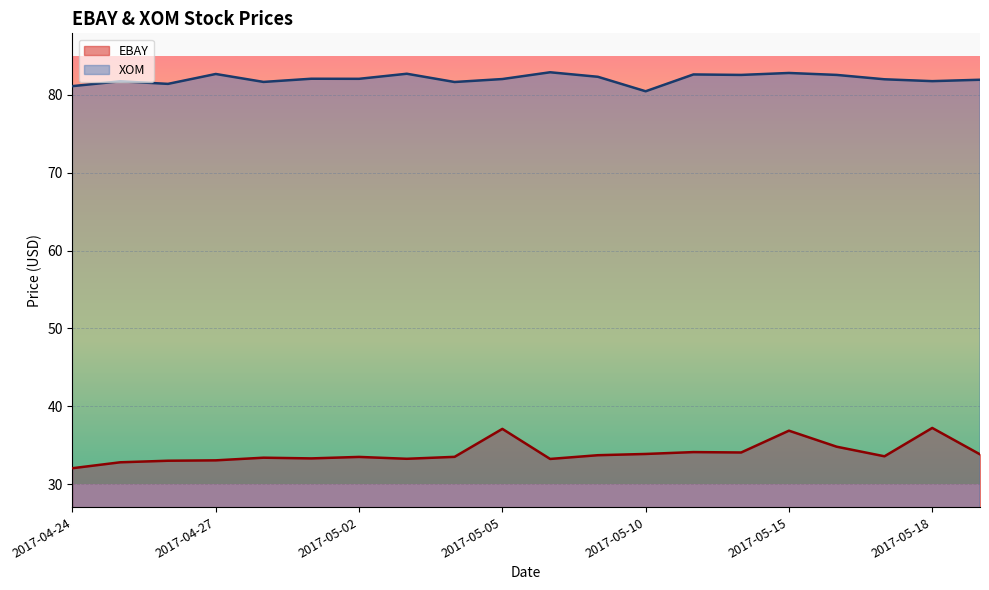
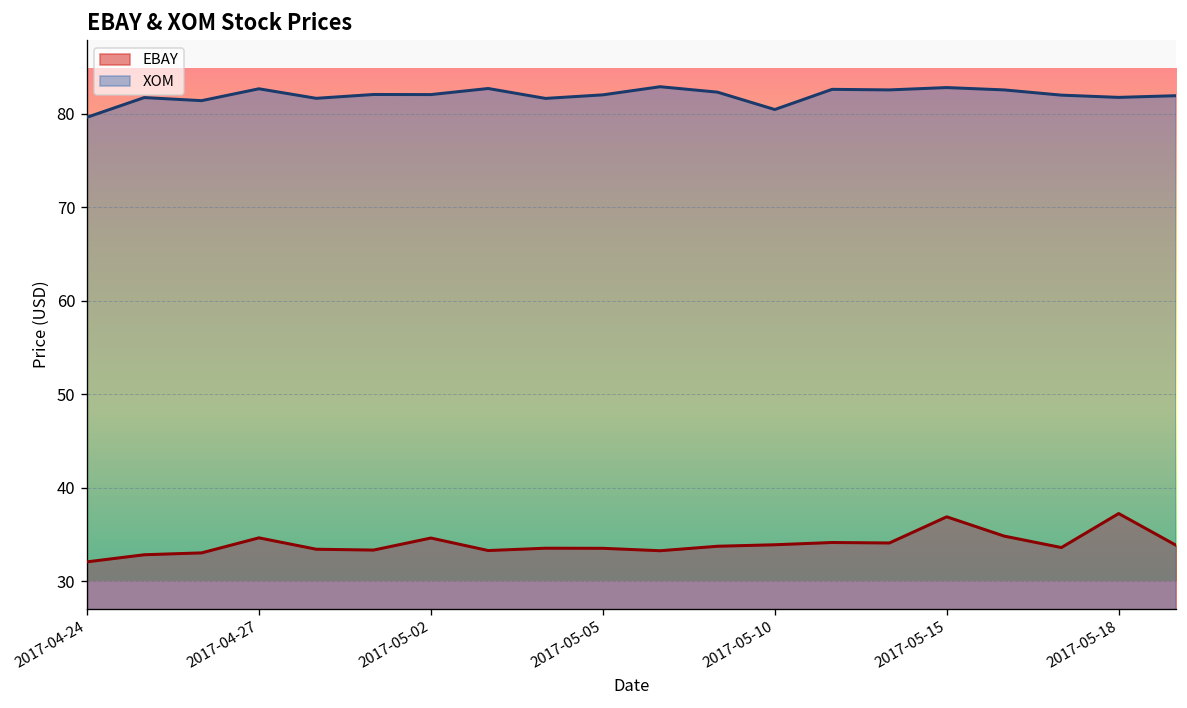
XOM, 2017-04-24: 81 -> 80
EBAY, 2017-04-27: 33 -> 35
EBAY, 2017-05-02: 34 -> 35
EBAY, 2017-05-05: 37 -> 34
